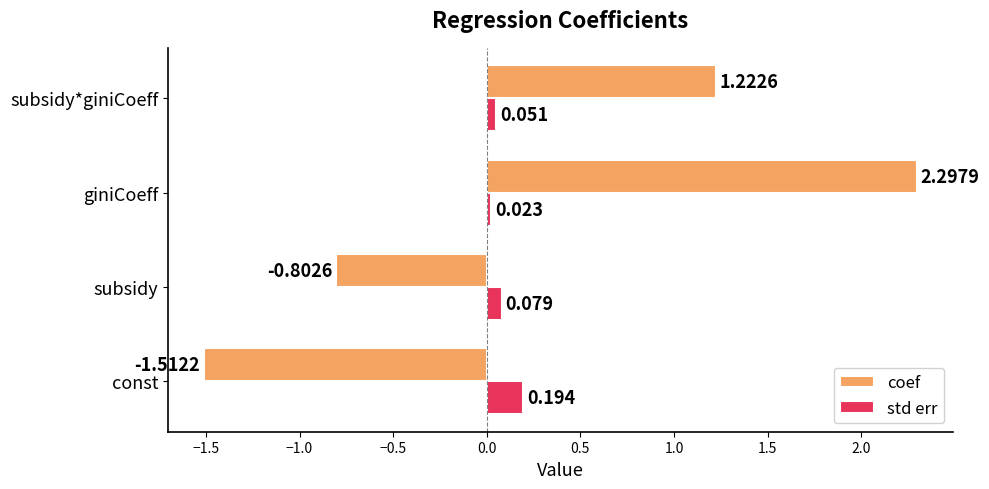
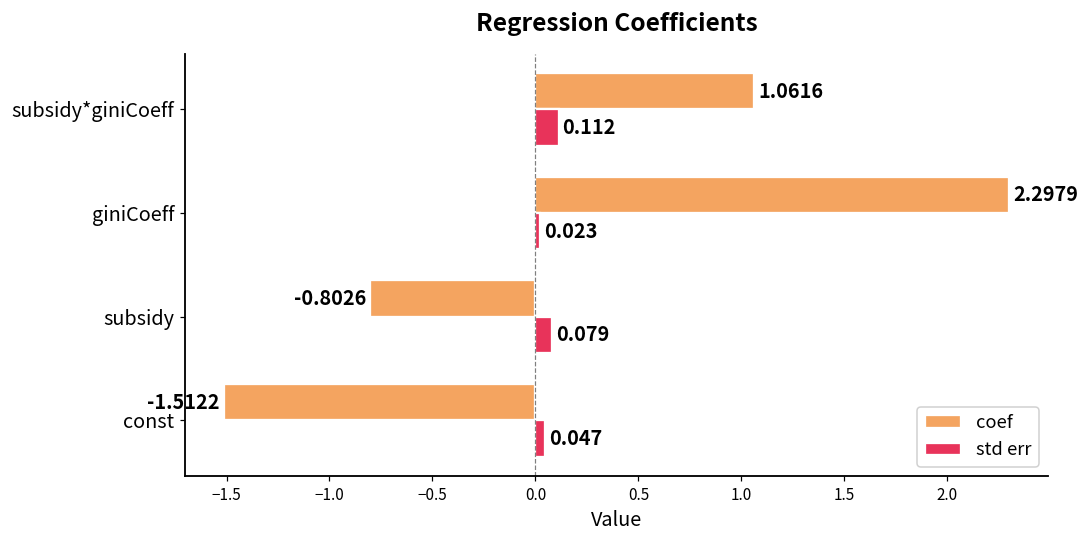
coef, subsidy*giniCoeff: 1.2226 -> 1.0616
std err, subsidy*giniCoeff: 0.051 -> 0.112
std err, const: 0.194 -> 0.047
